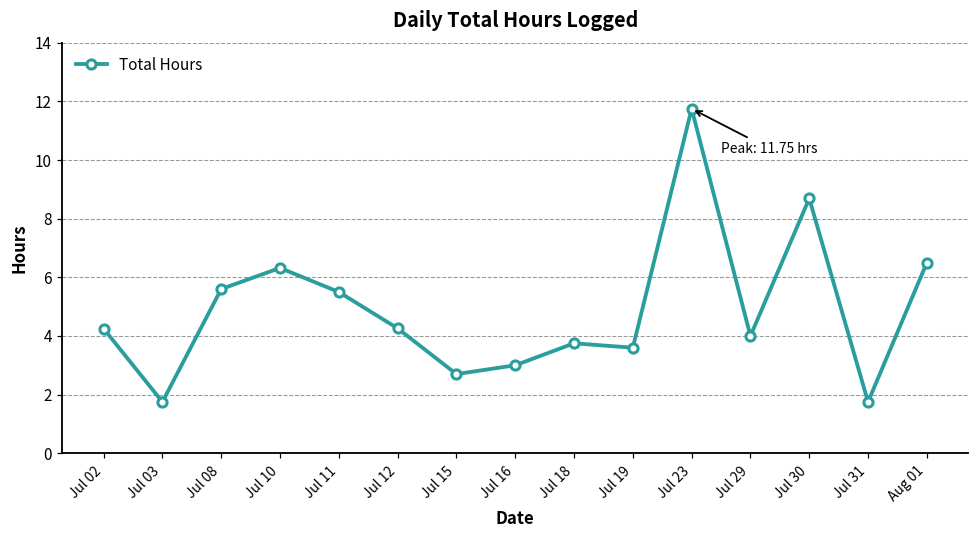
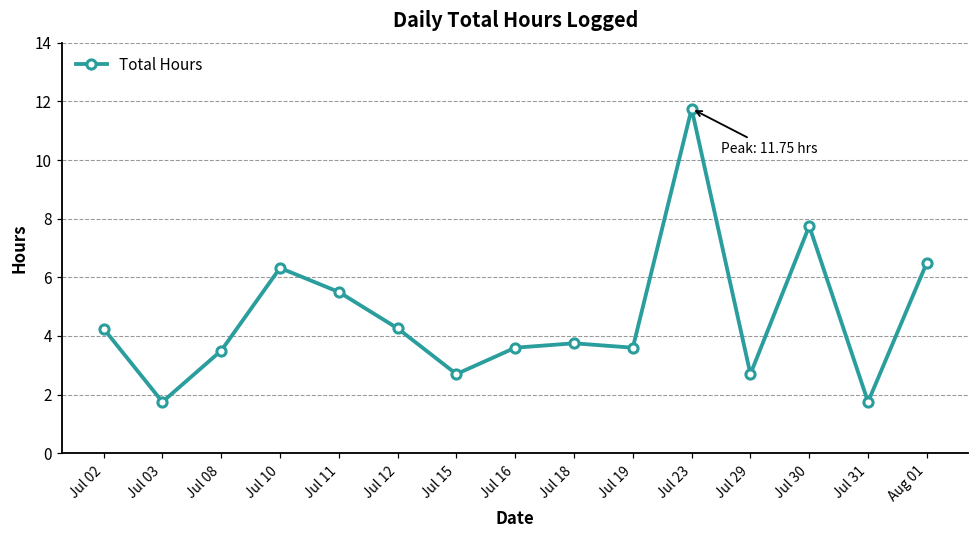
Jul 08: 5.6 -> 3.5
Jul 16: 3.0 -> 3.6
Jul 29: 4.0 -> 2.7
Jul 30: 8.7 -> 7.8
